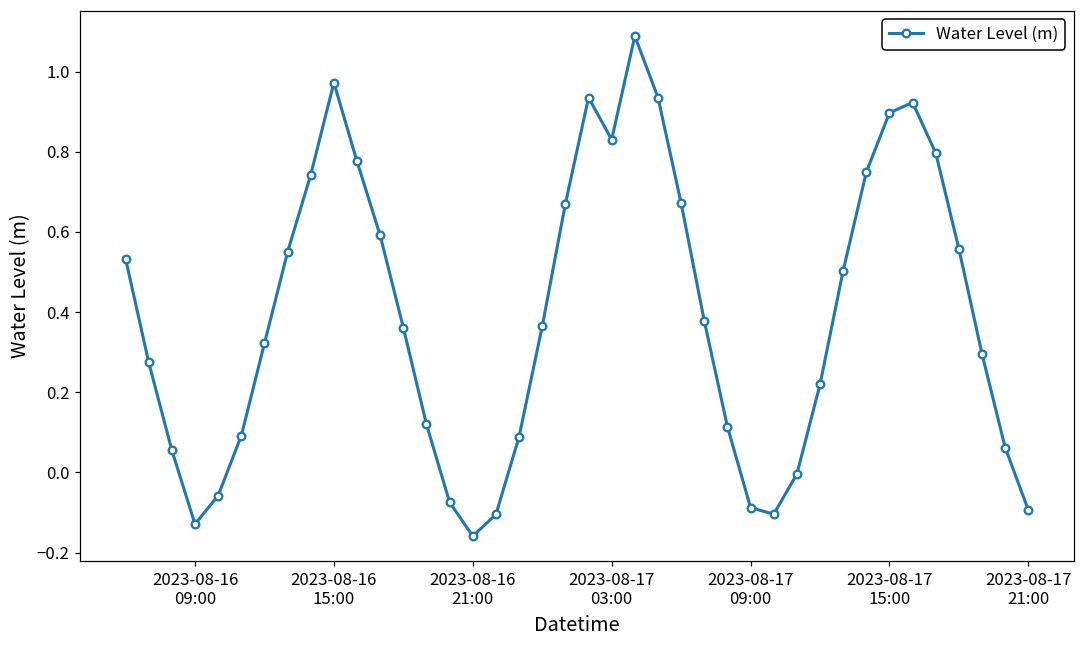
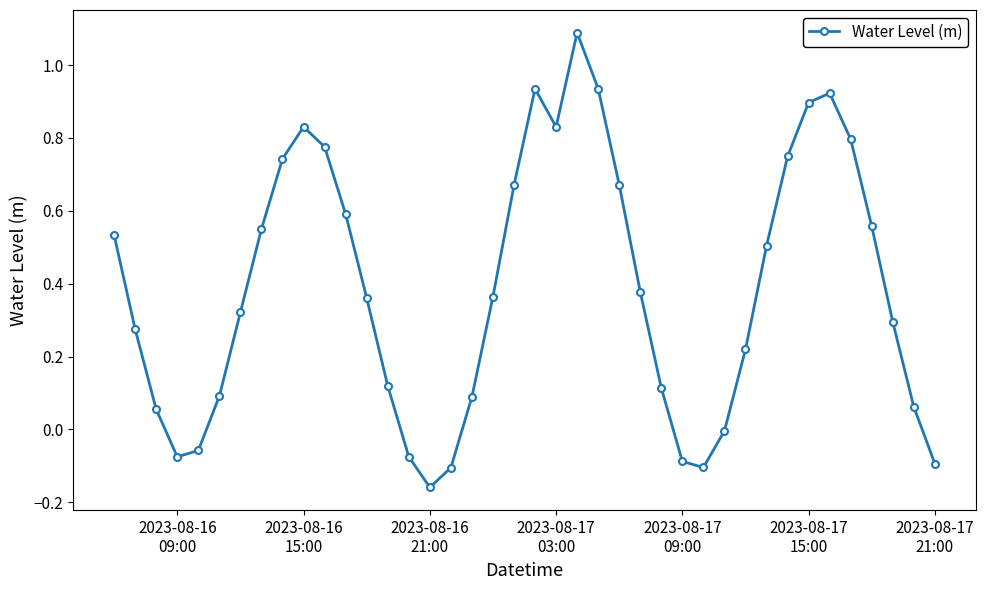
2023-08-16 09:00: -0.13 -> -0.08
2023-08-16 15:00: 0.97 -> 0.83
